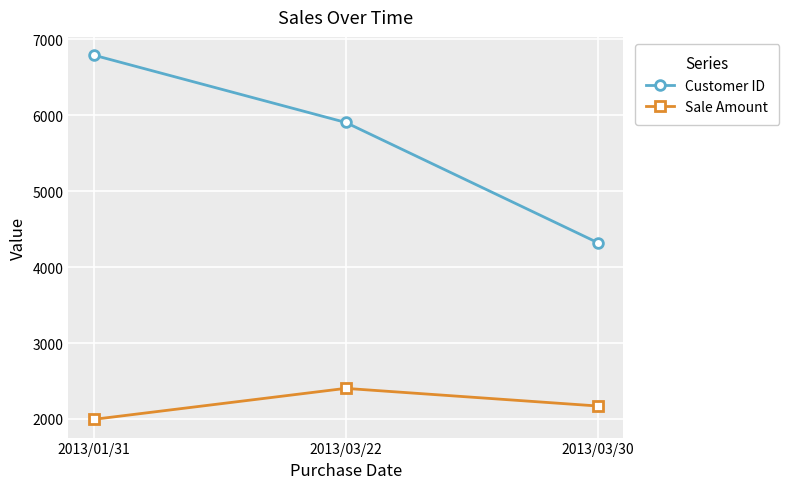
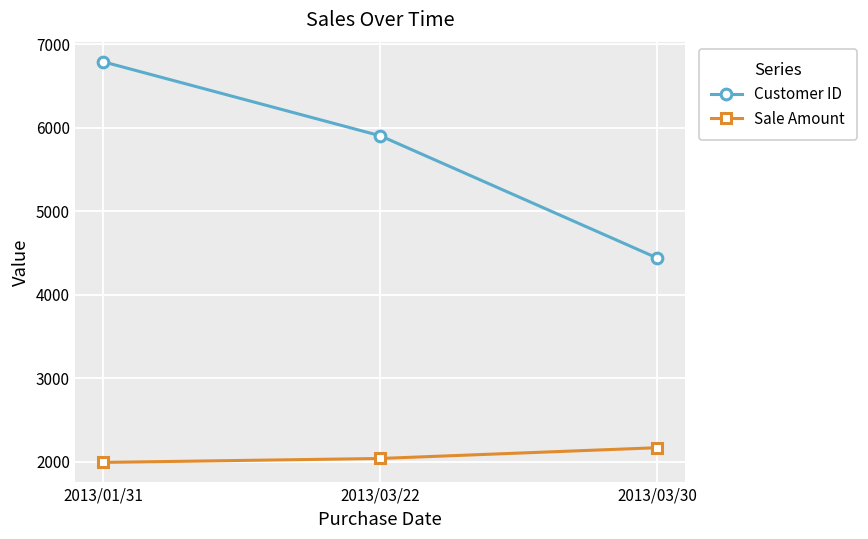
Sale Amount, 2013/03/22: 2400 -> 2000
Customer ID, 2013/03/30: 4300 -> 4400
